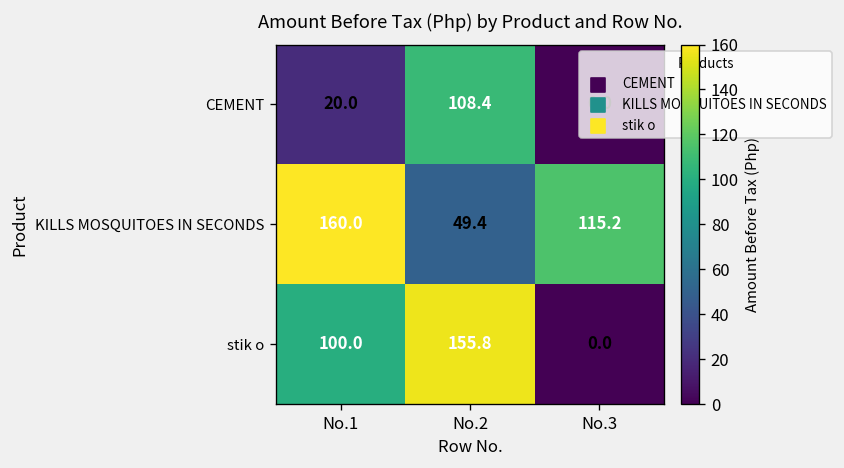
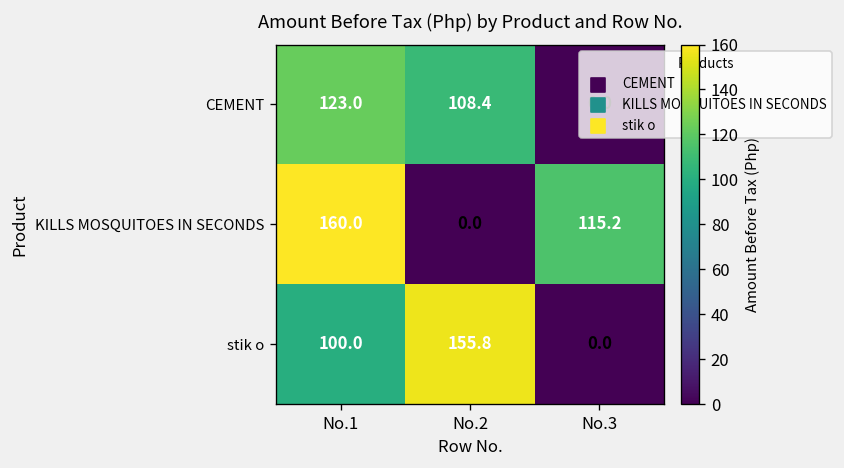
CEMENT, No.1: 20.0 -> 123.0
KILLS MOSQUITOES IN SECONDS, No.2: 49.4 -> 0.0
